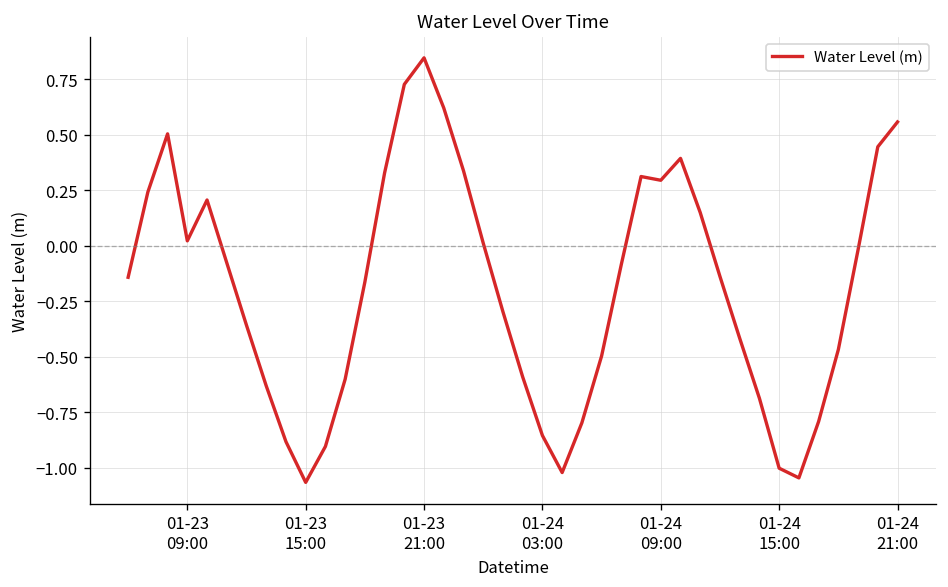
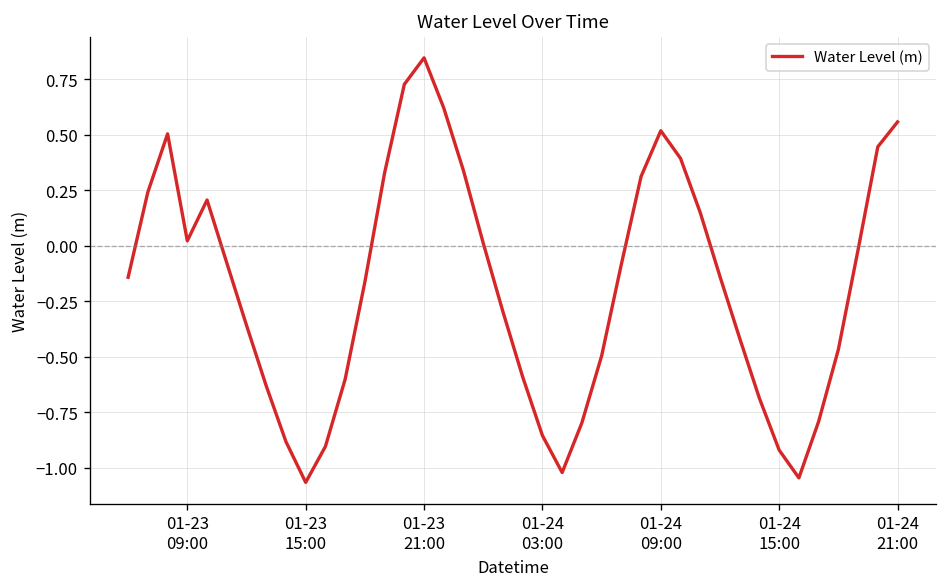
01-24 09:00: 0.30 -> 0.52
01-24 15:00: -1.00 -> -0.92
